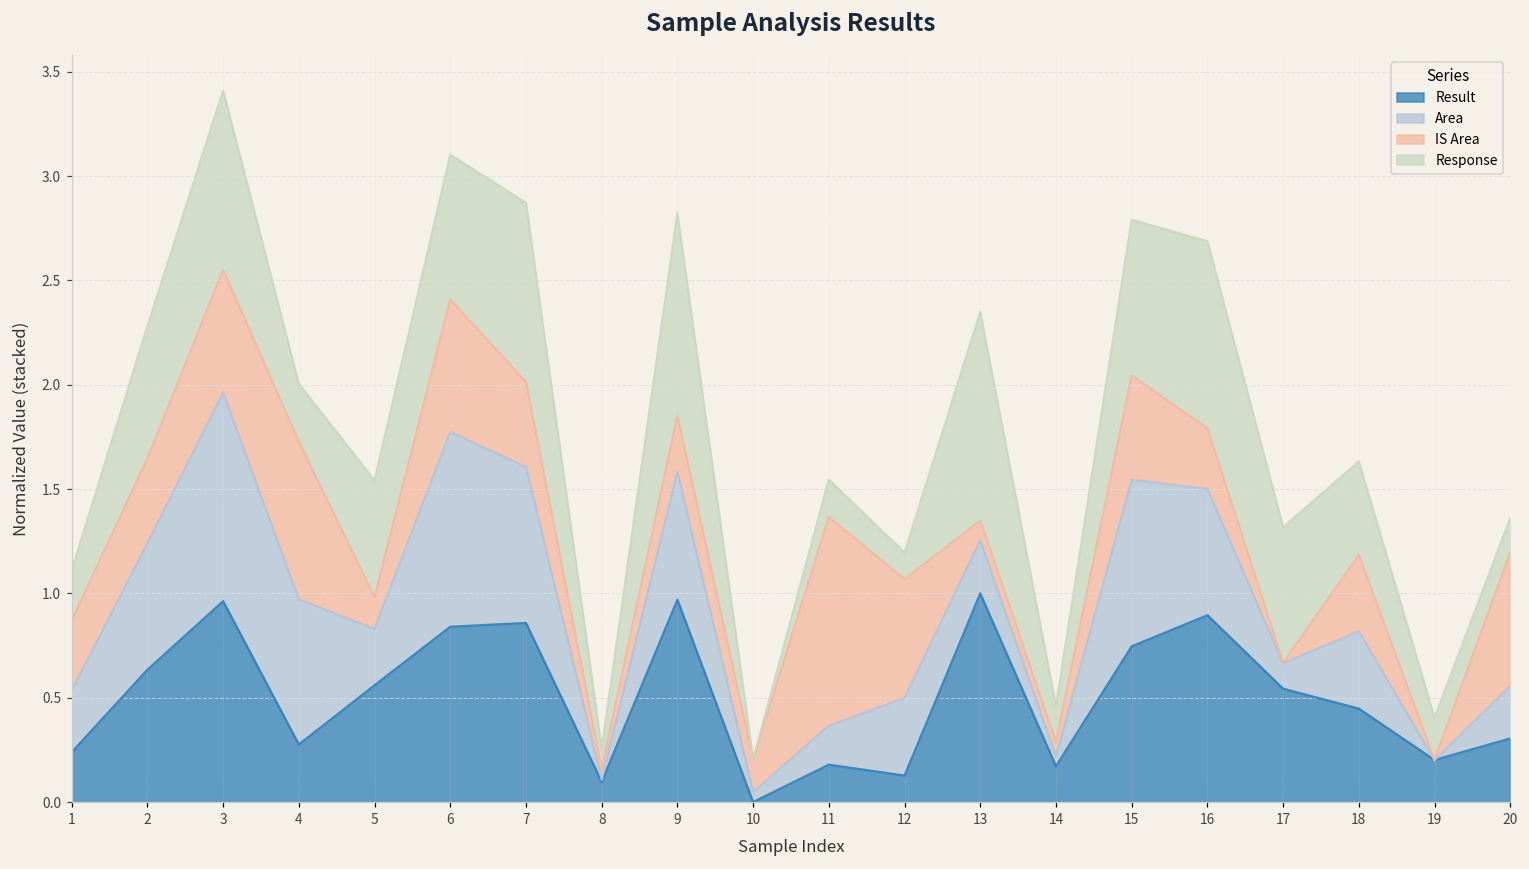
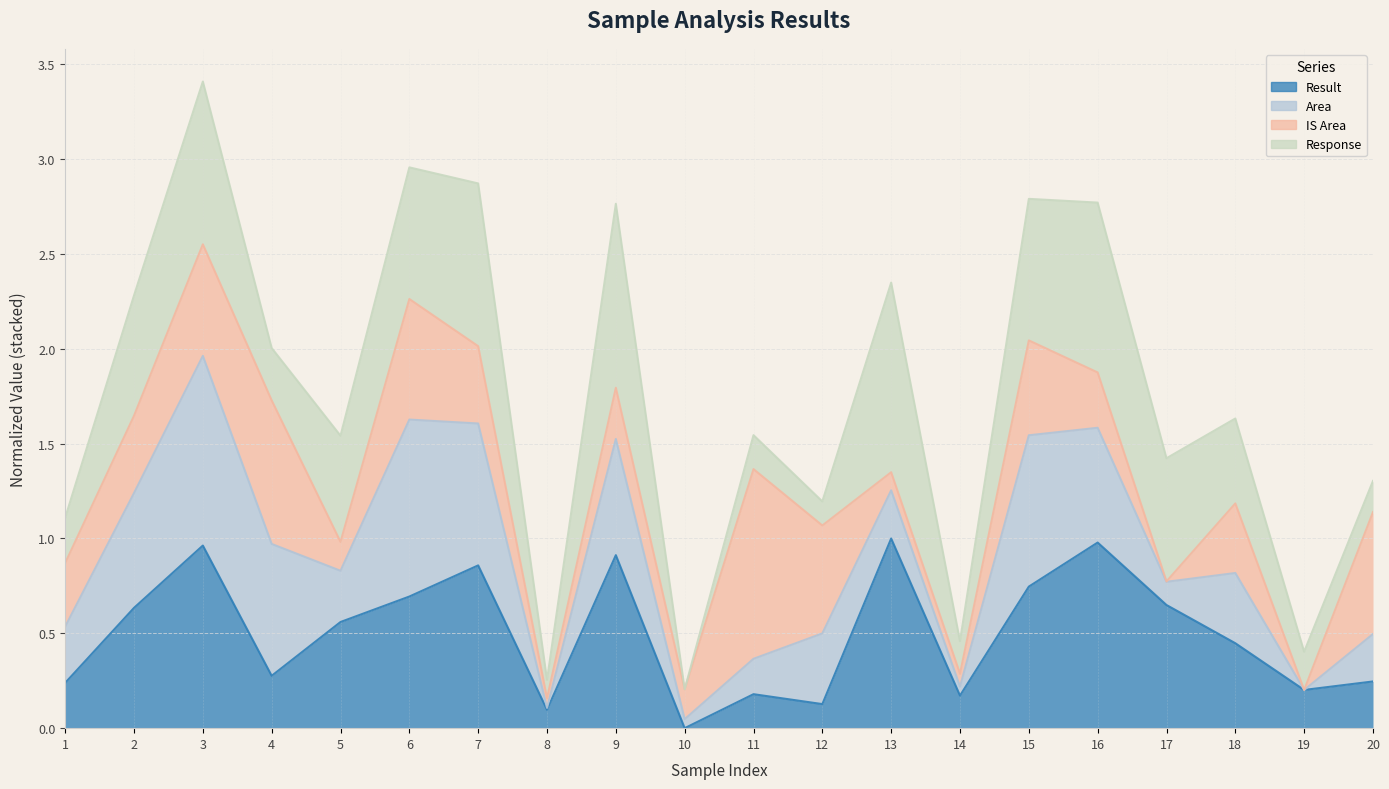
Result, 6: 0.84 -> 0.69
Result, 9: 0.97 -> 0.91
Result, 16: 0.90 -> 0.98
Result, 17: 0.54 -> 0.65
Result, 20: 0.30 -> 0.25
